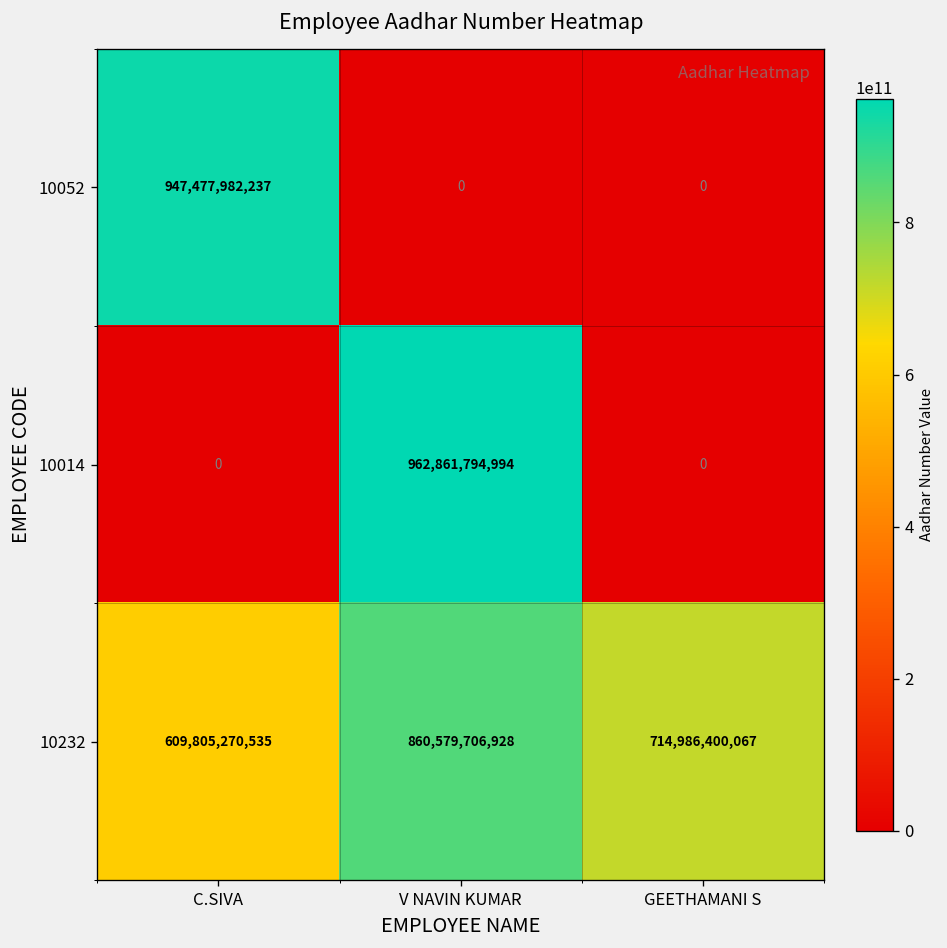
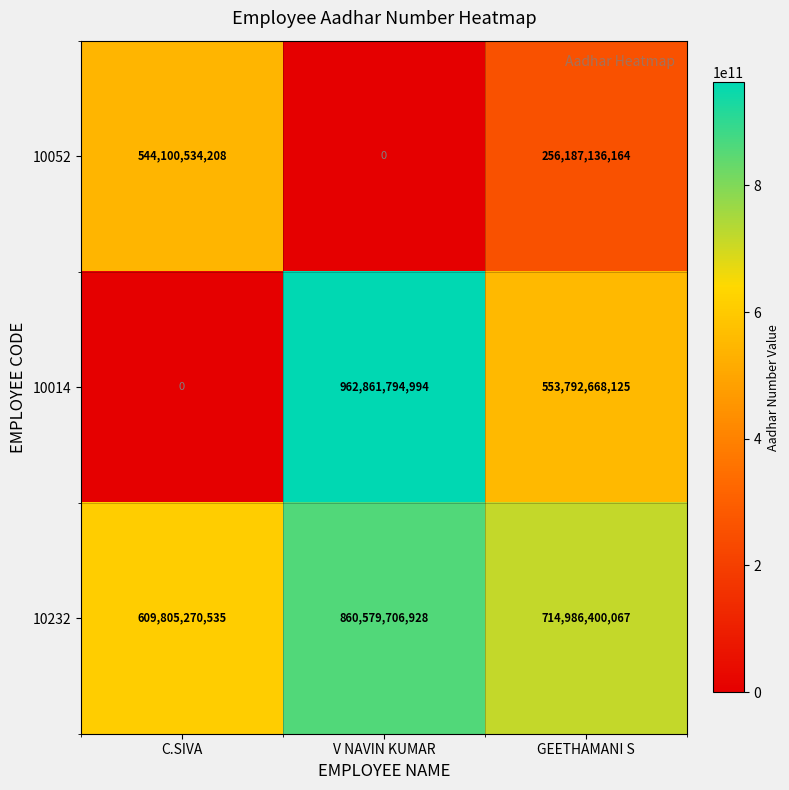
10052, C.SIVA: 947,477,982,237 -> 544,100,534,208
10052, GEETHAMANI S: 0 -> 256,187,136,164
10014, GEETHAMANI S: 0 -> 553,792,668,125
